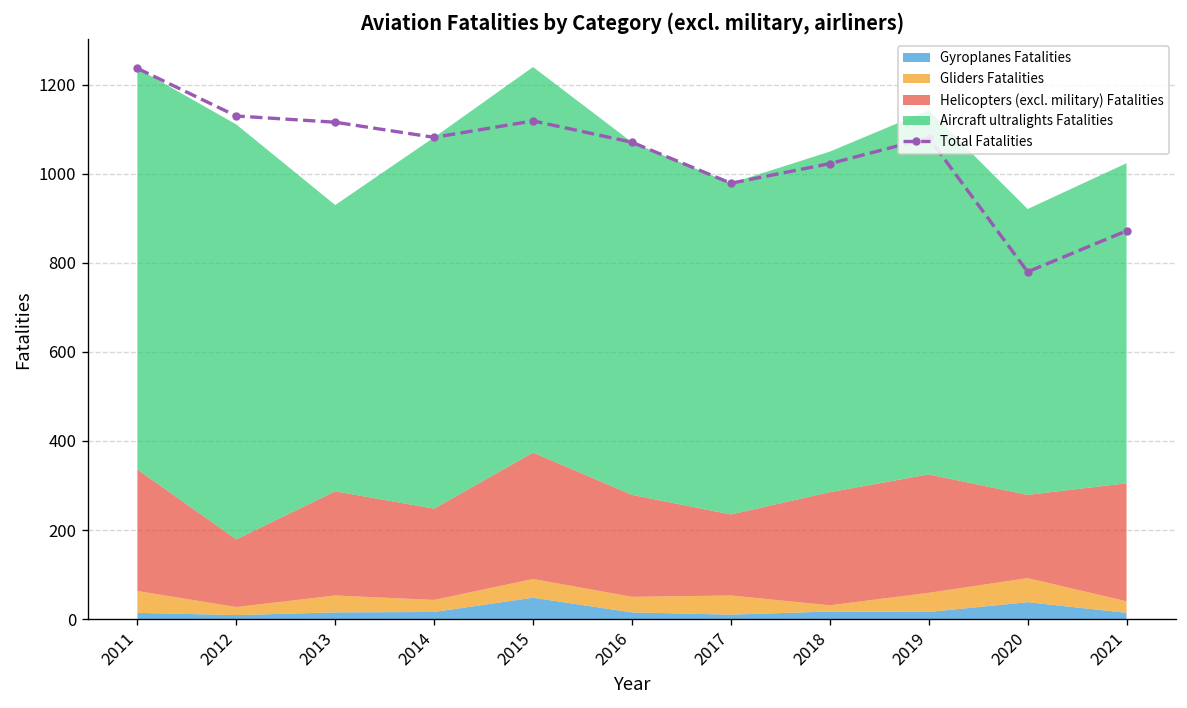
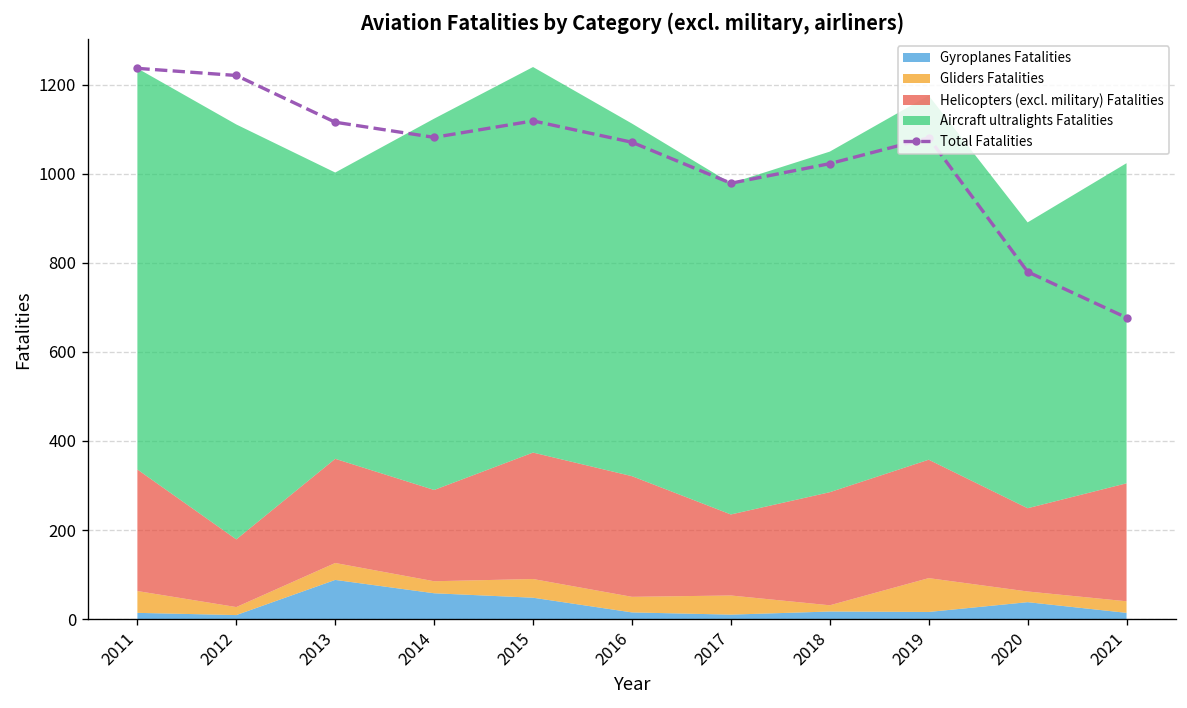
Total Fatalities, 2012: 1130 -> 1220
Gyroplanes Fatalities, 2013: 20 -> 90
Gyroplanes Fatalities, 2014: 20 -> 60
Helicopters (excl. military) Fatalities, 2016: 230 -> 270
Gliders Fatalities, 2019: 40 -> 80
Gliders Fatalities, 2020: 50 -> 20
Total Fatalities, 2021: 870 -> 680
